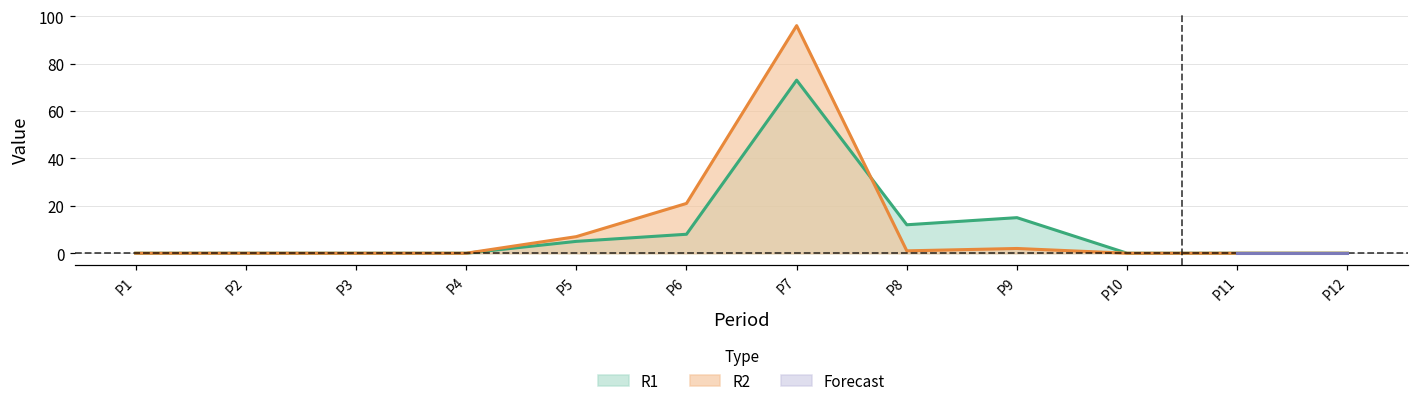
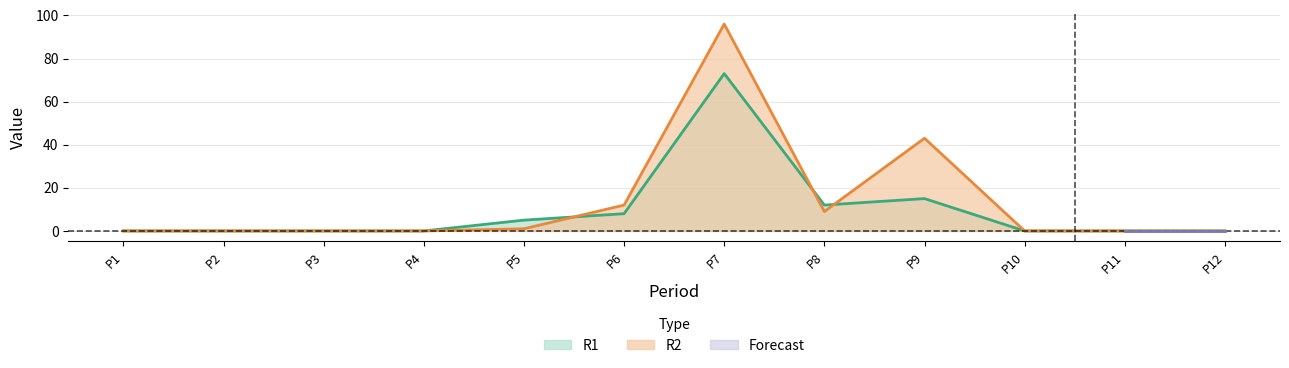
R2, P5: 7 -> 1
R2, P6: 21 -> 12
R2, P8: 1 -> 9
R2, P9: 2 -> 43
